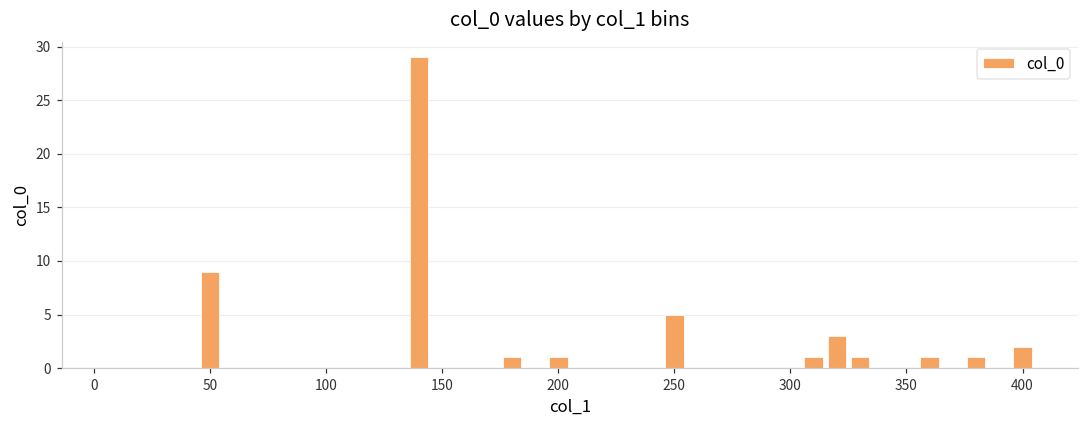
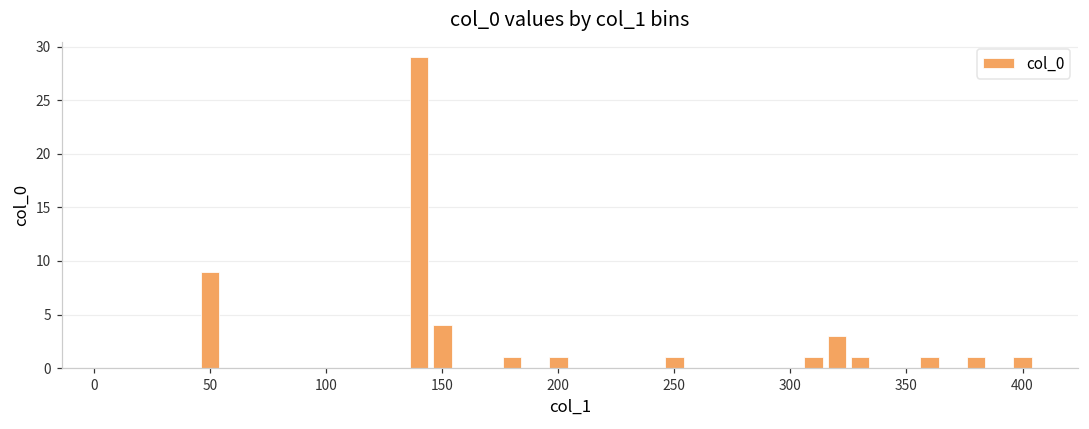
150: 0 -> 4
250: 5 -> 1
400: 2 -> 1
